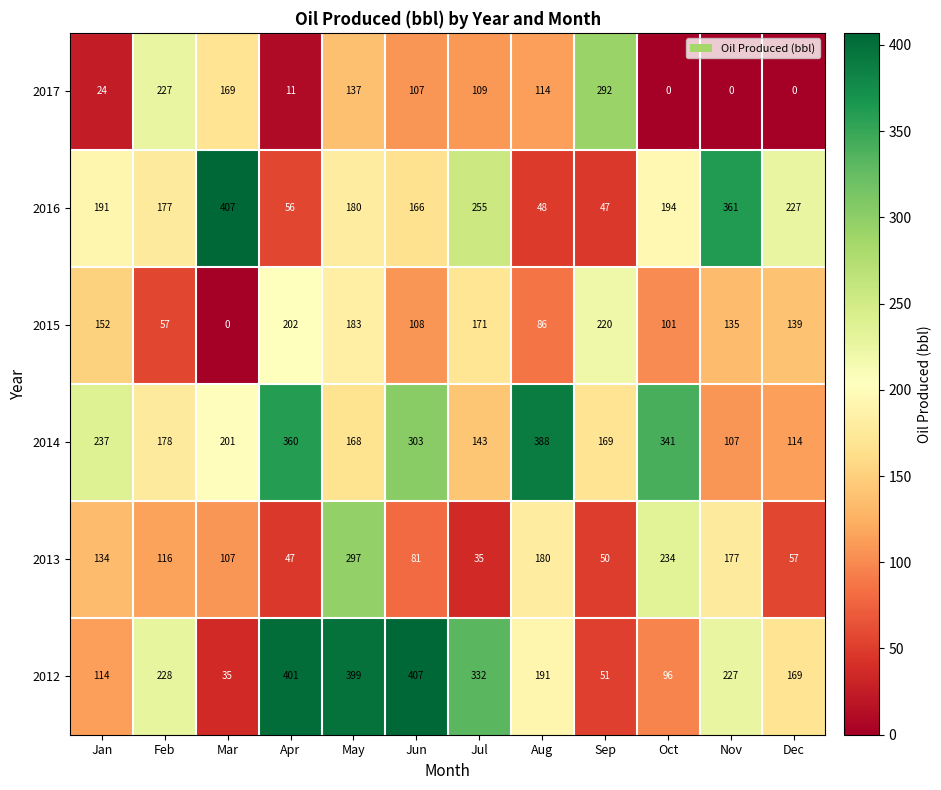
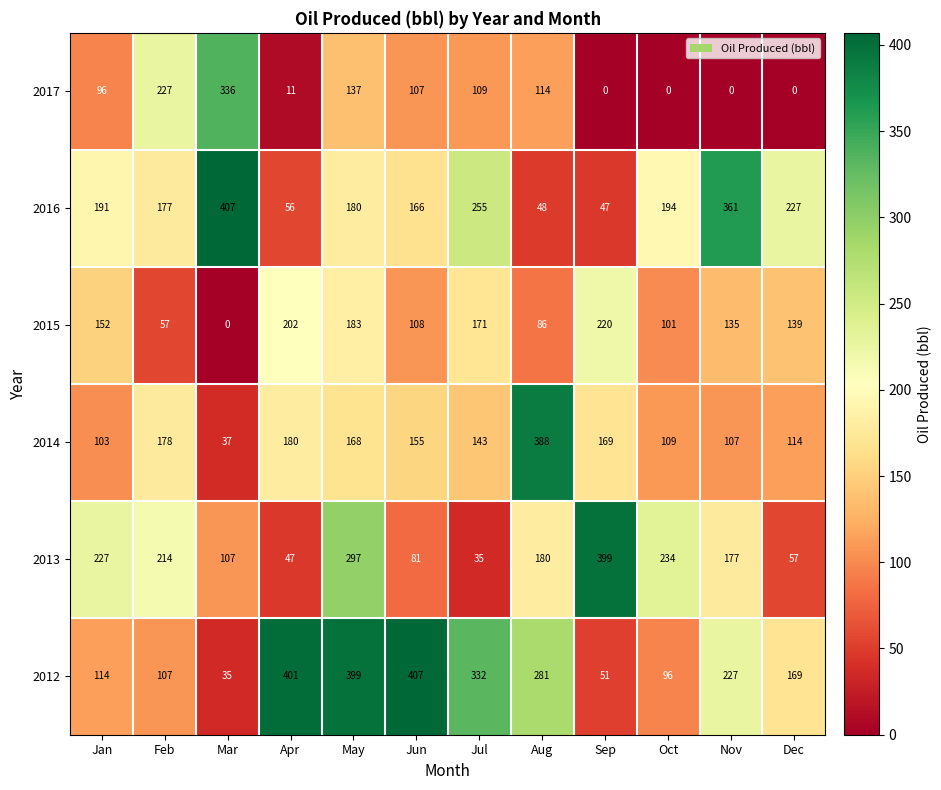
2017, Jan: 24 -> 96
2017, Mar: 169 -> 336
2017, Sep: 292 -> 0
2014, Jan: 237 -> 103
2014, Mar: 201 -> 37
2014, Apr: 360 -> 180
2014, Jun: 303 -> 155
2014, Oct: 341 -> 109
2013, Jan: 134 -> 227
2013, Feb: 116 -> 214
2013, Sep: 50 -> 399
2012, Feb: 228 -> 107
2012, Aug: 191 -> 281
